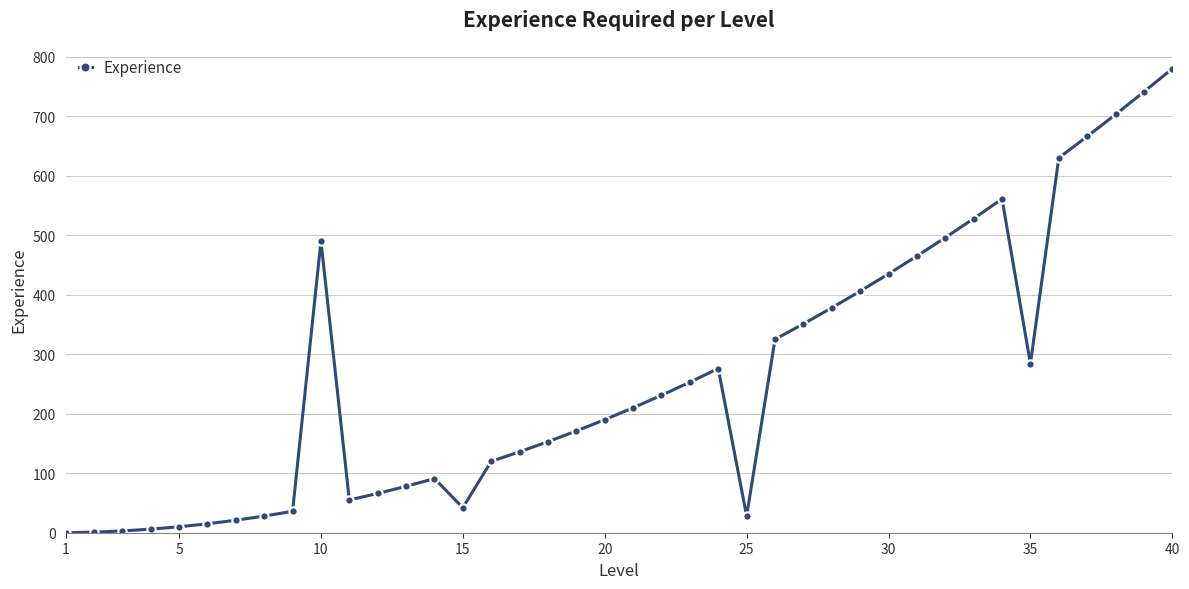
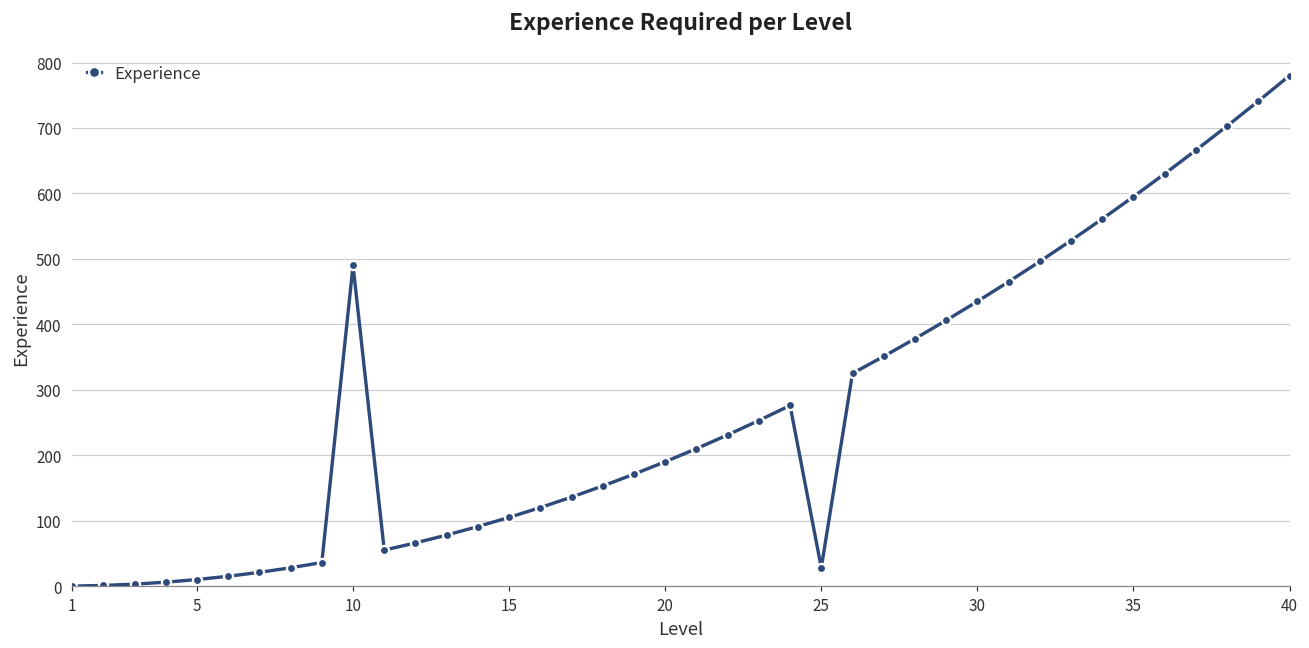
15: 40 -> 110
35: 280 -> 600
